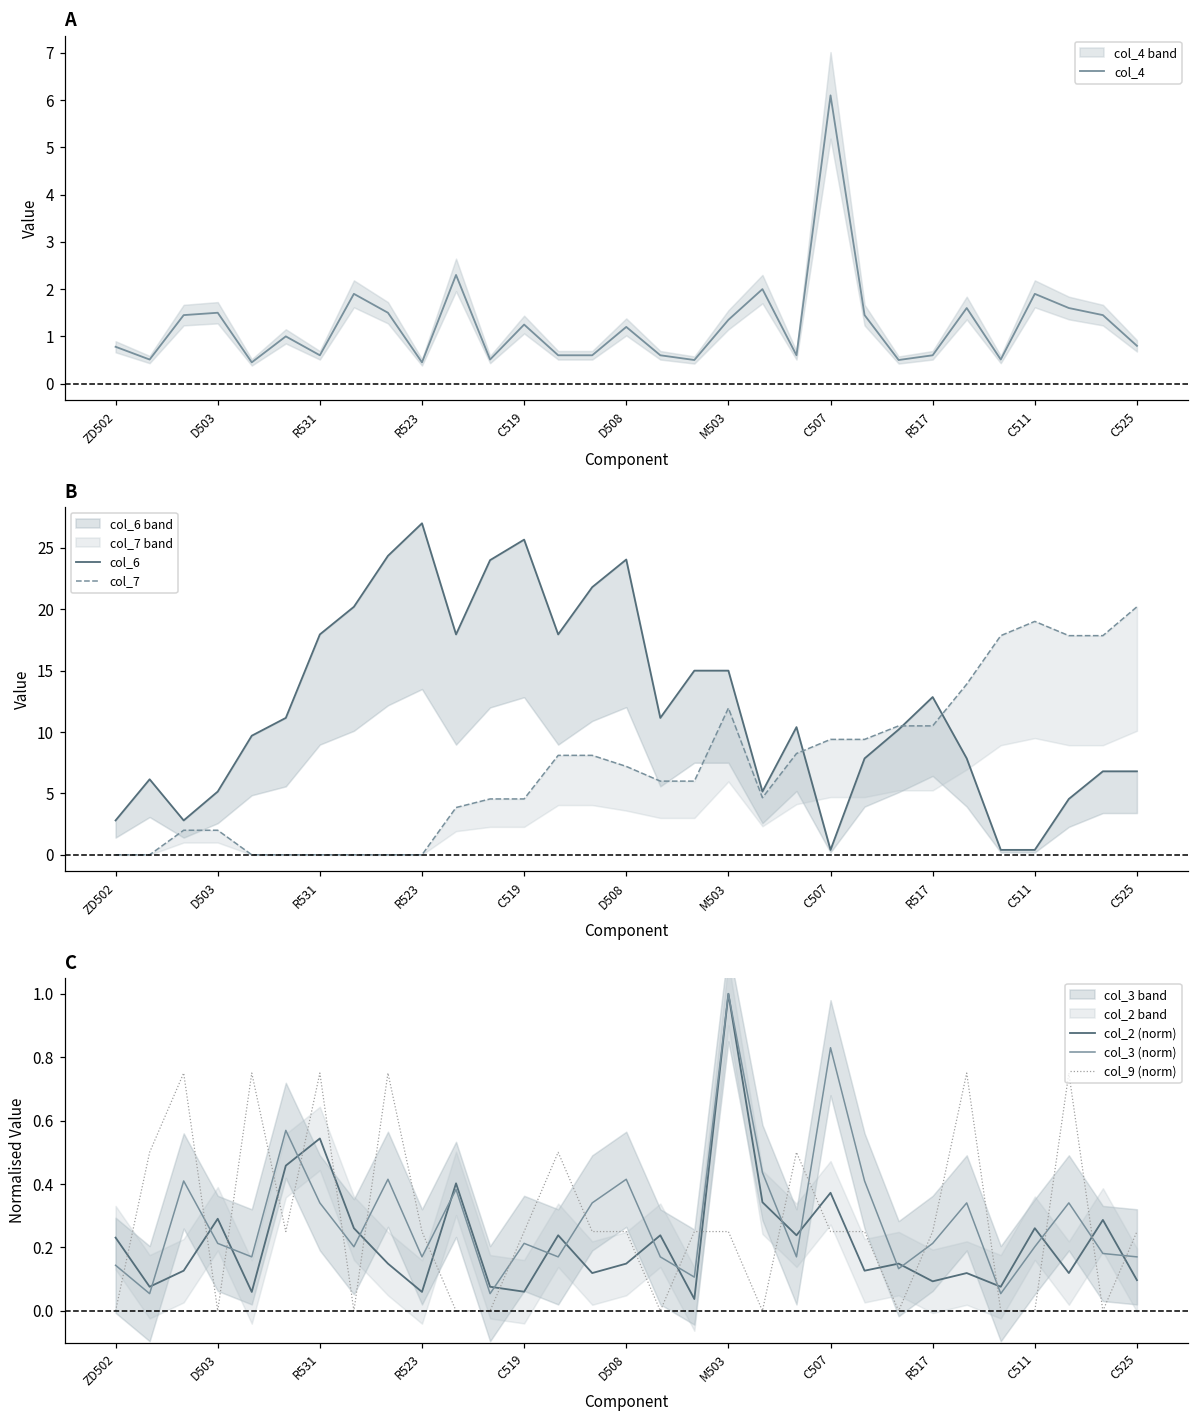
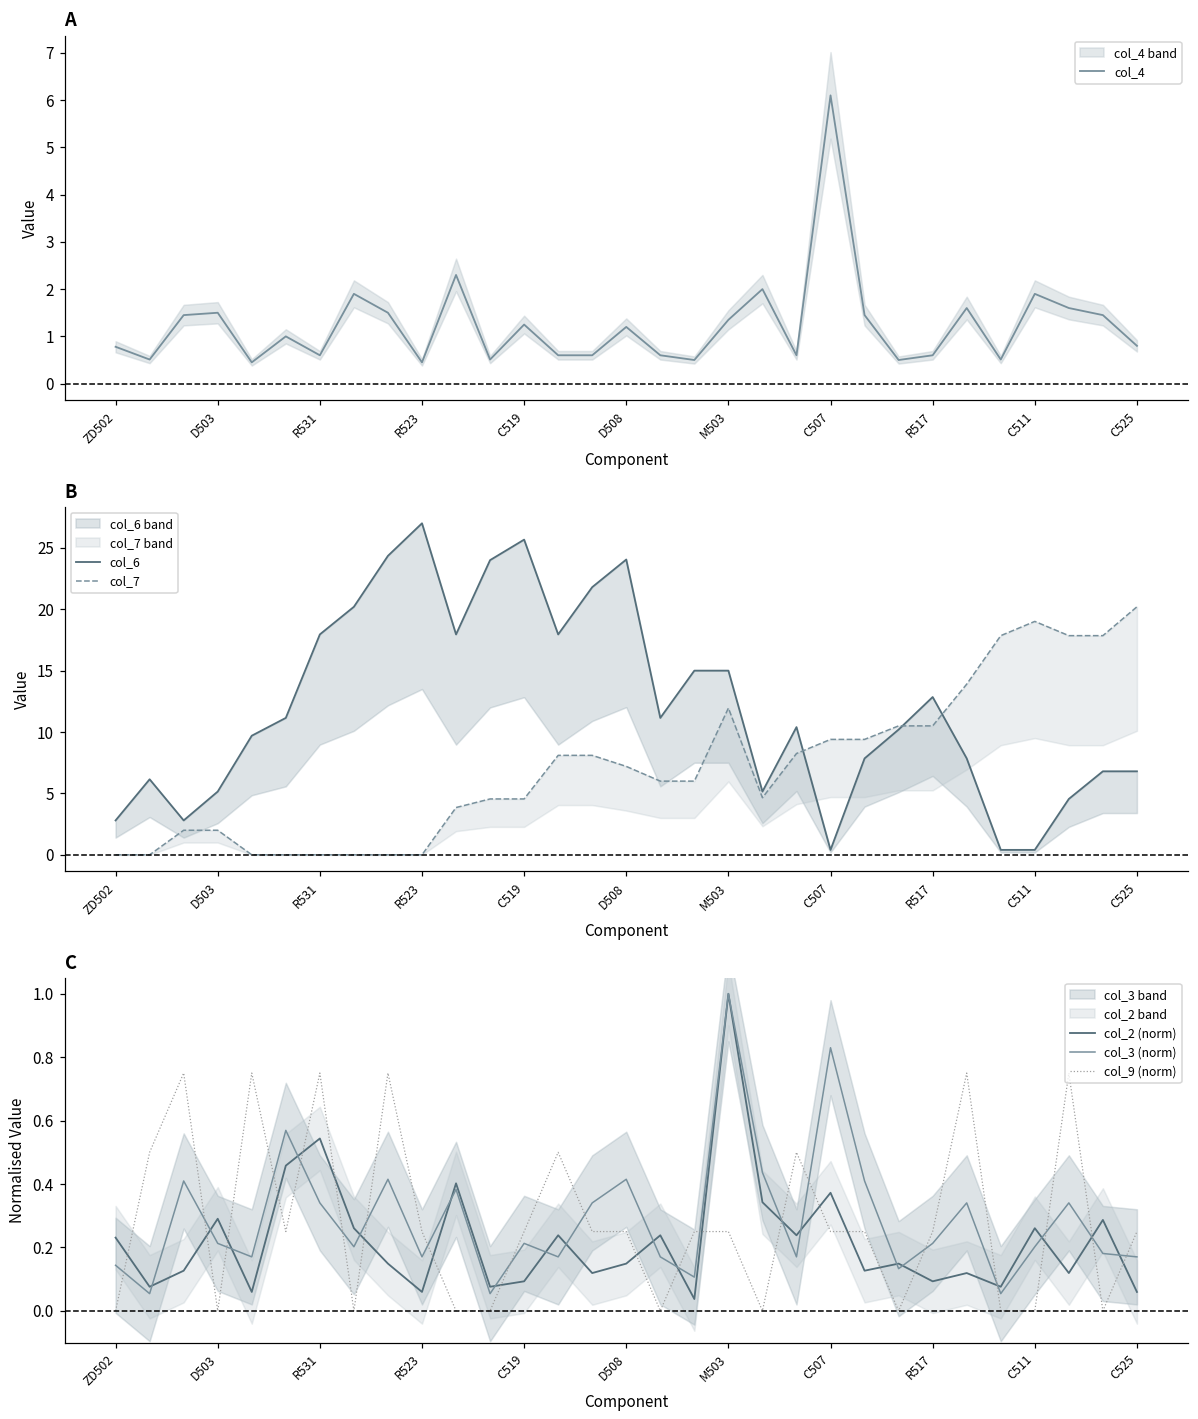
C, col_2 (norm), C519: 0.06 -> 0.09
C, col_2 (norm), C525: 0.10 -> 0.06
